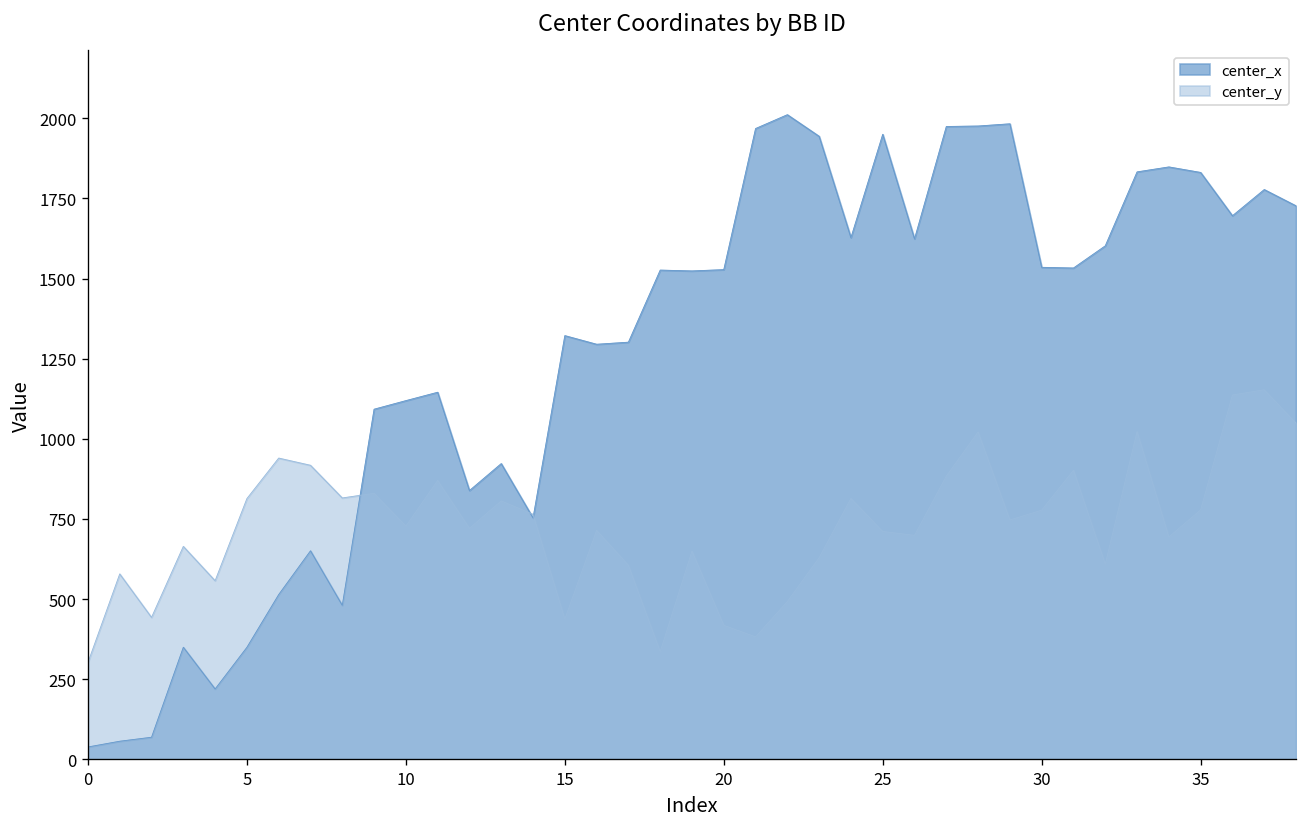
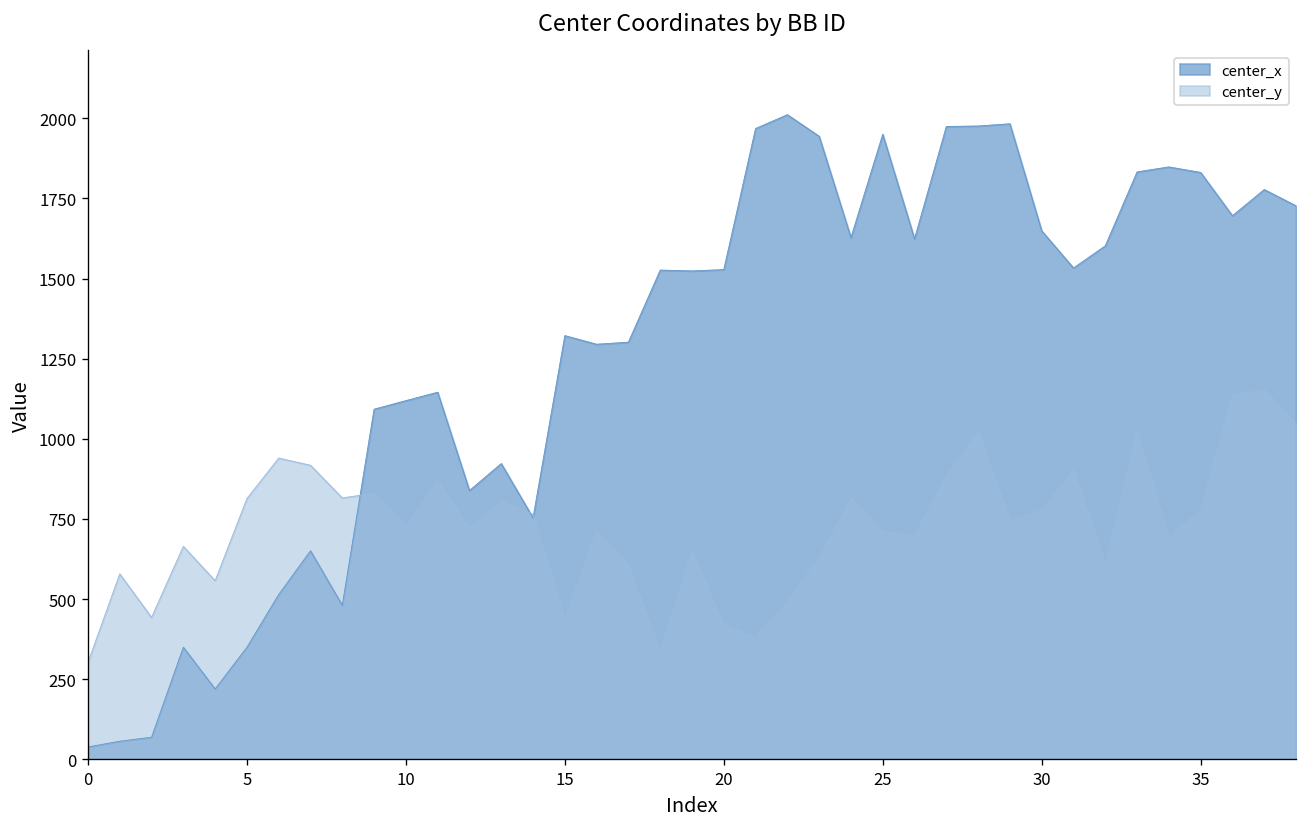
center_x, 30: 1540 -> 1650
